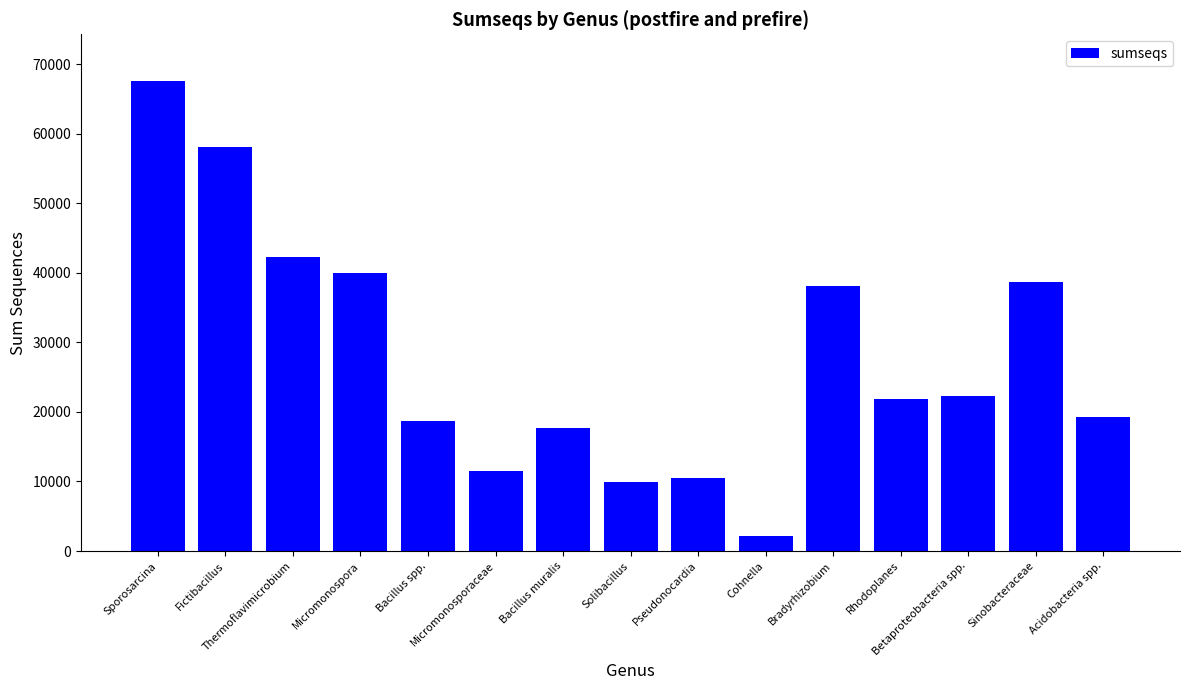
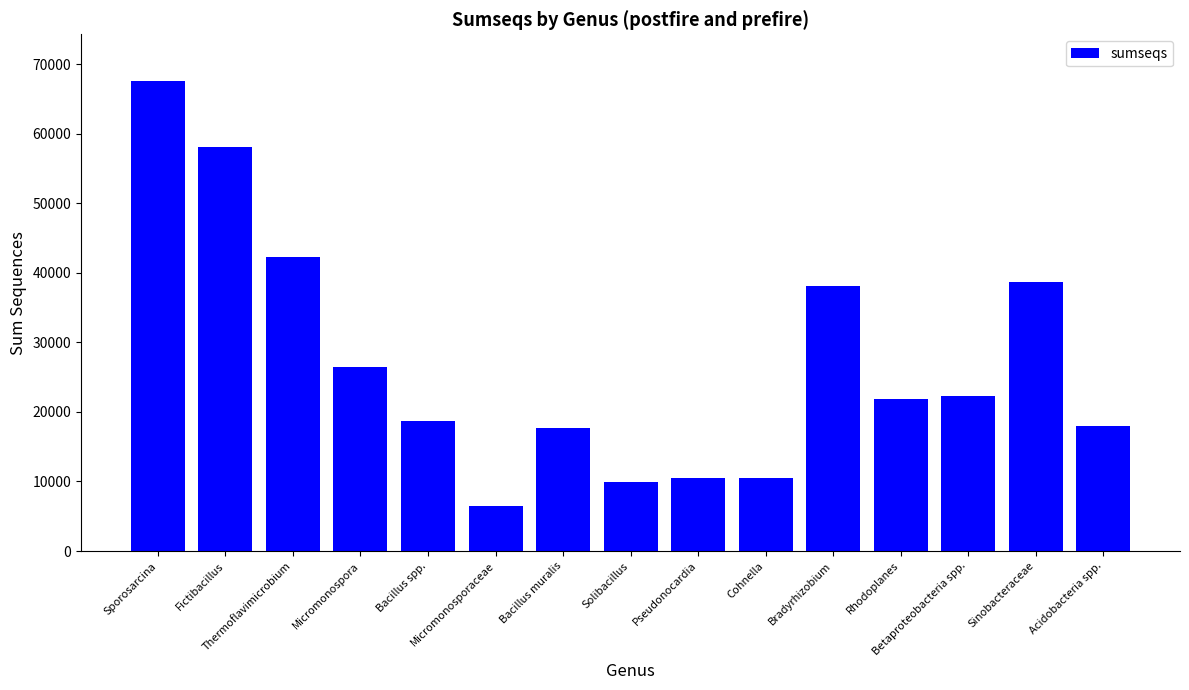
Micromonospora: 40000 -> 26000
Micromonosporaceae: 12000 -> 6000
Cohnella: 2000 -> 11000
Acidobacteria spp.: 19000 -> 18000
